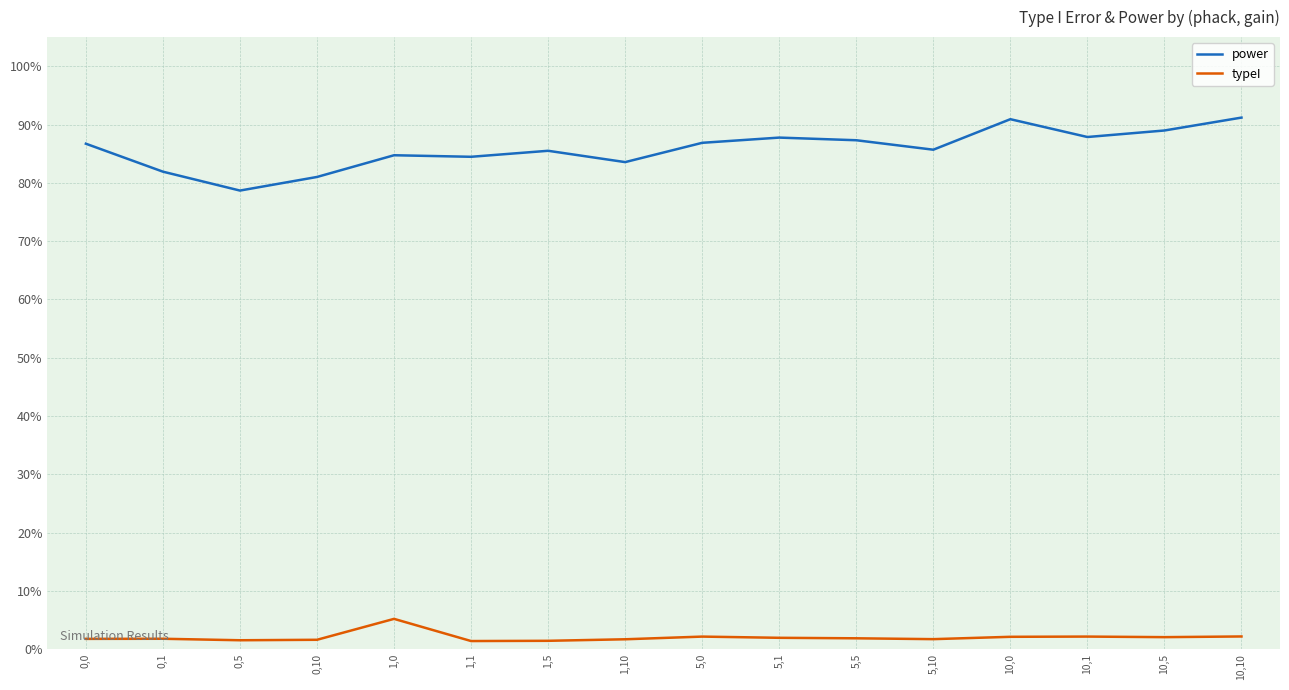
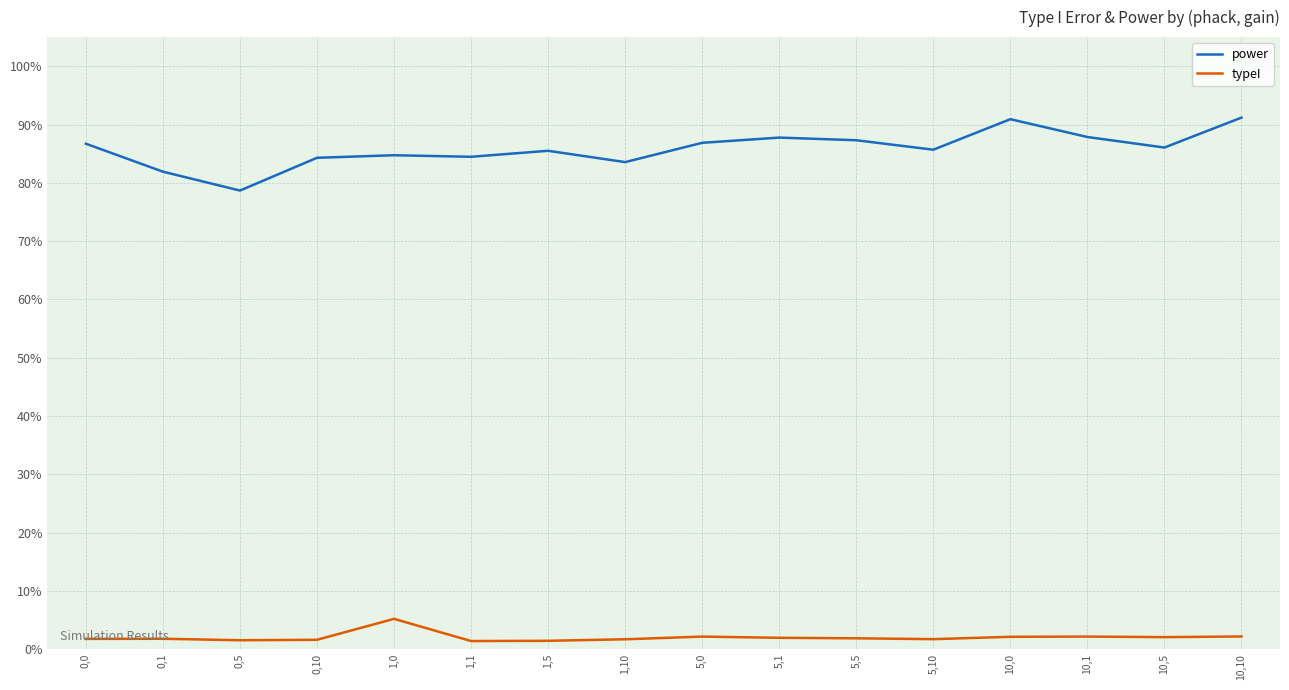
power, 0,10: 81% -> 84%
power, 10,5: 89% -> 86%
